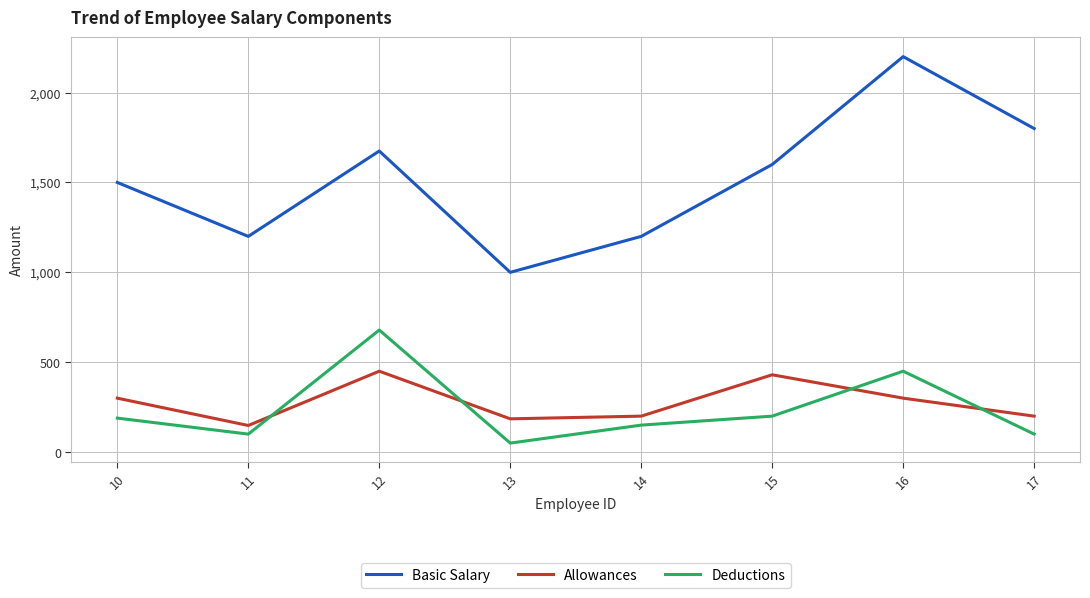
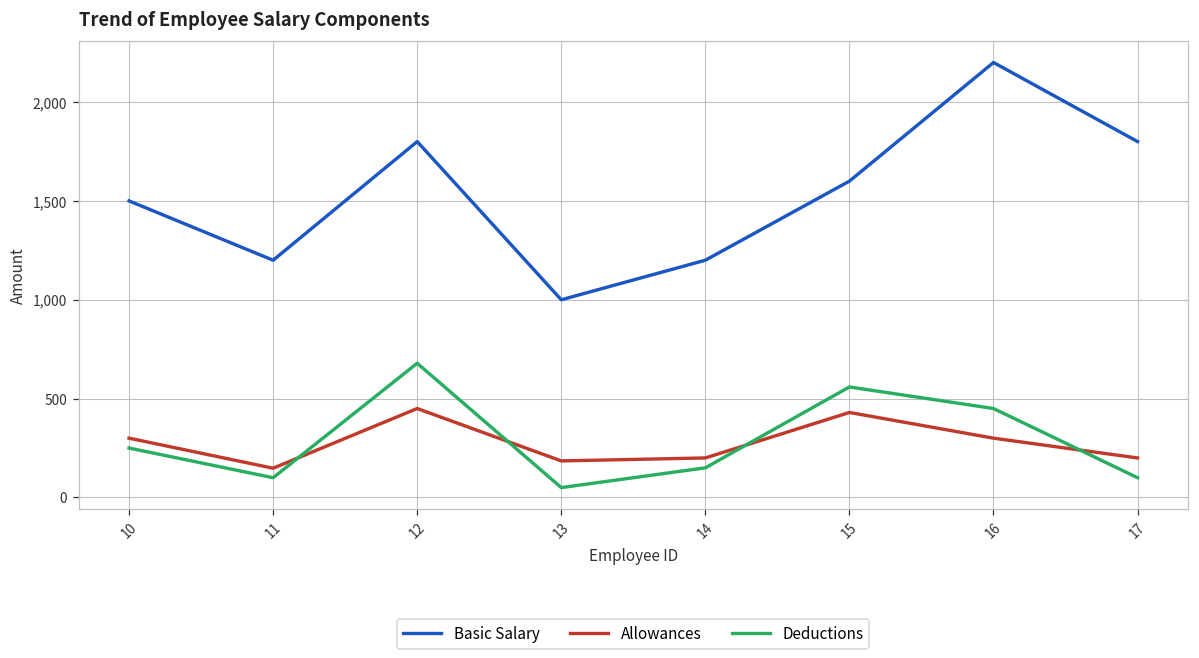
Deductions, 10: 190 -> 250
Basic Salary, 12: 1,680 -> 1,800
Deductions, 15: 200 -> 560
